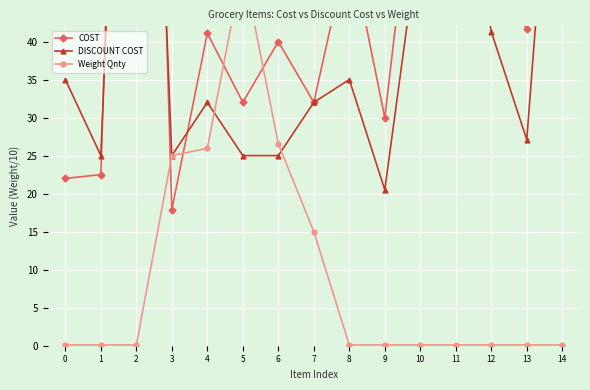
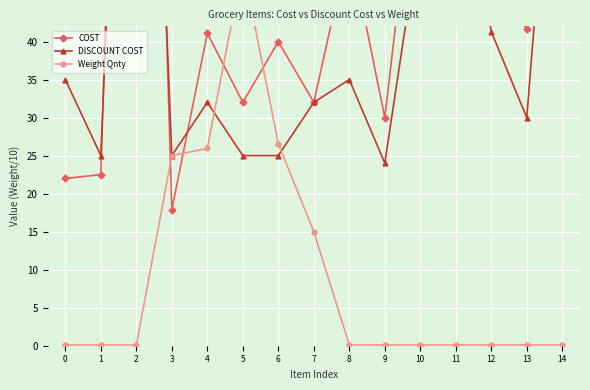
DISCOUNT COST, 9: 21 -> 24
DISCOUNT COST, 13: 27 -> 30
